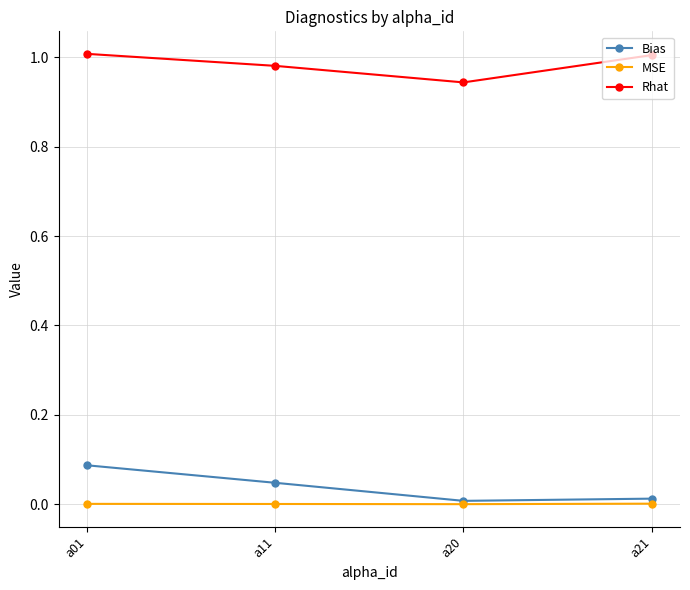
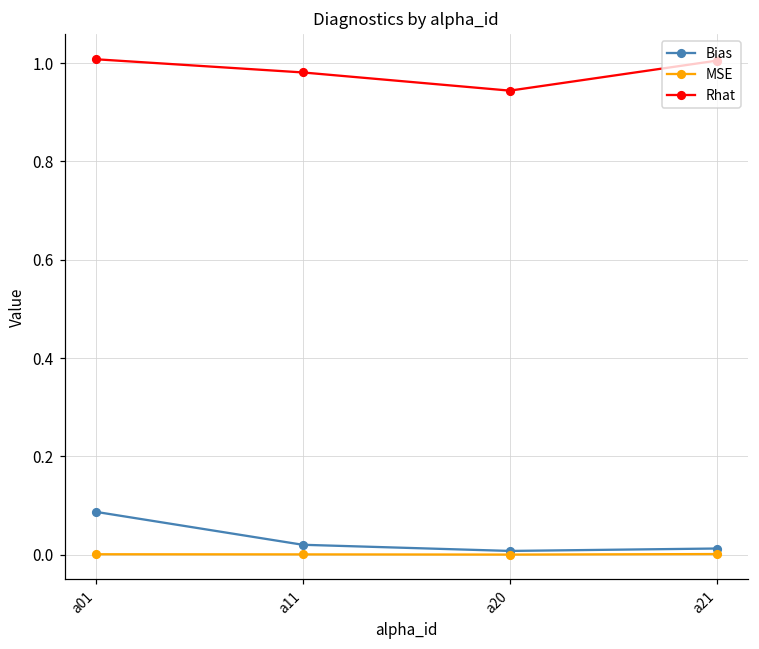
Bias, a11: 0.05 -> 0.02
